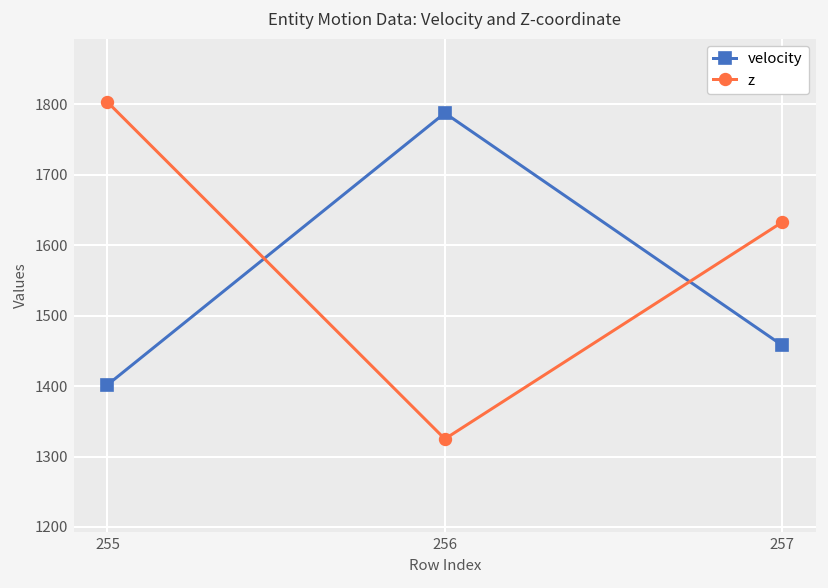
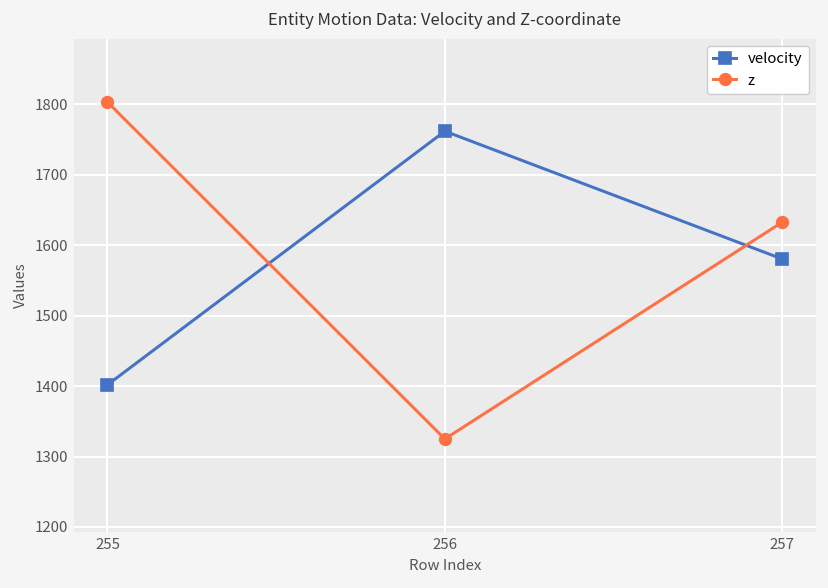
velocity, 256: 1790 -> 1760
velocity, 257: 1460 -> 1580
